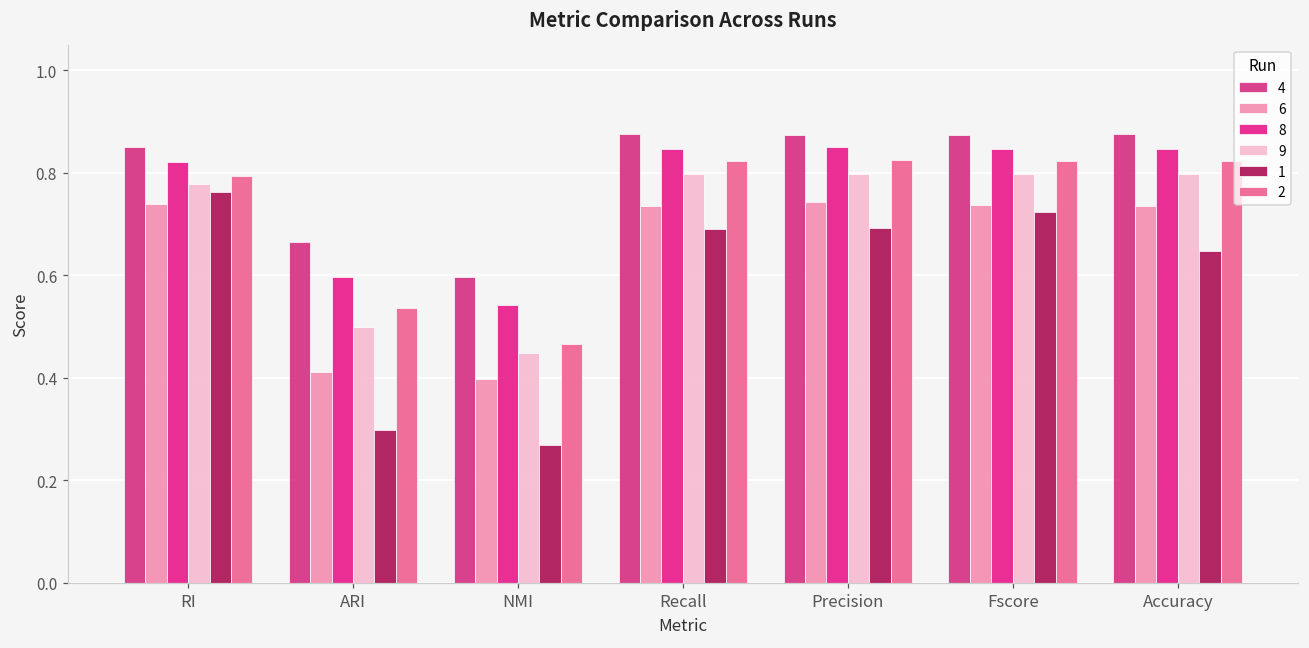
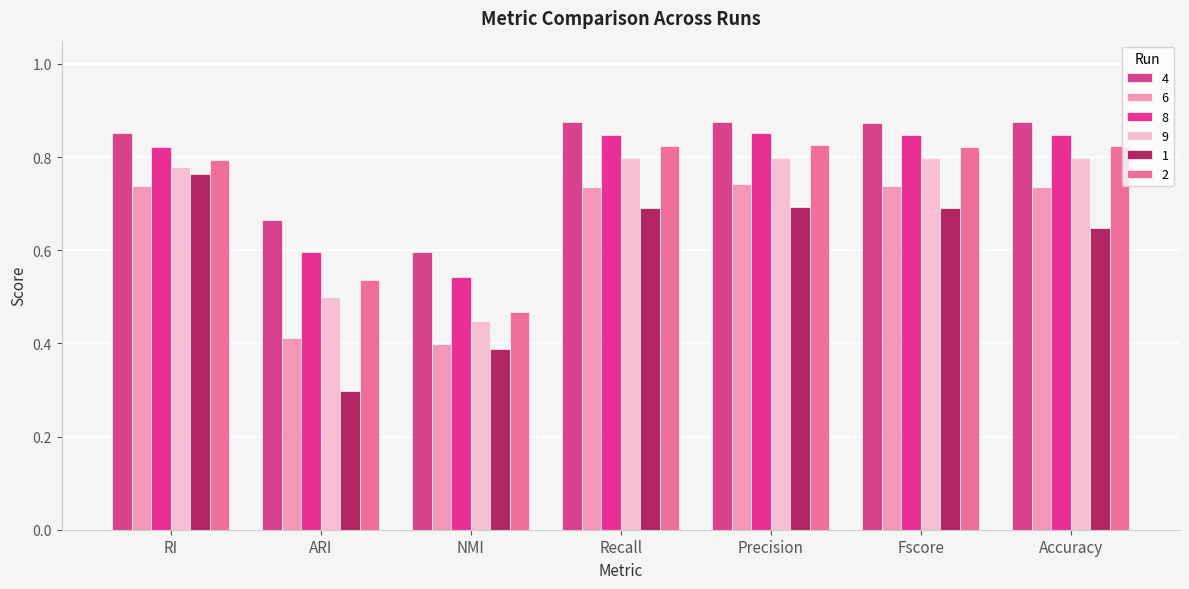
1, NMI: 0.27 -> 0.39
1, Fscore: 0.72 -> 0.69
